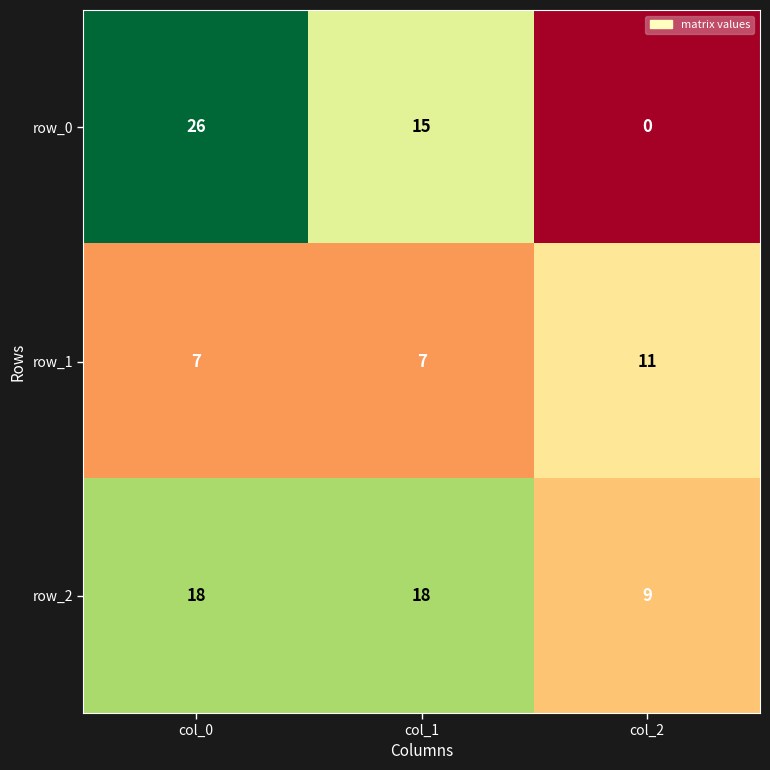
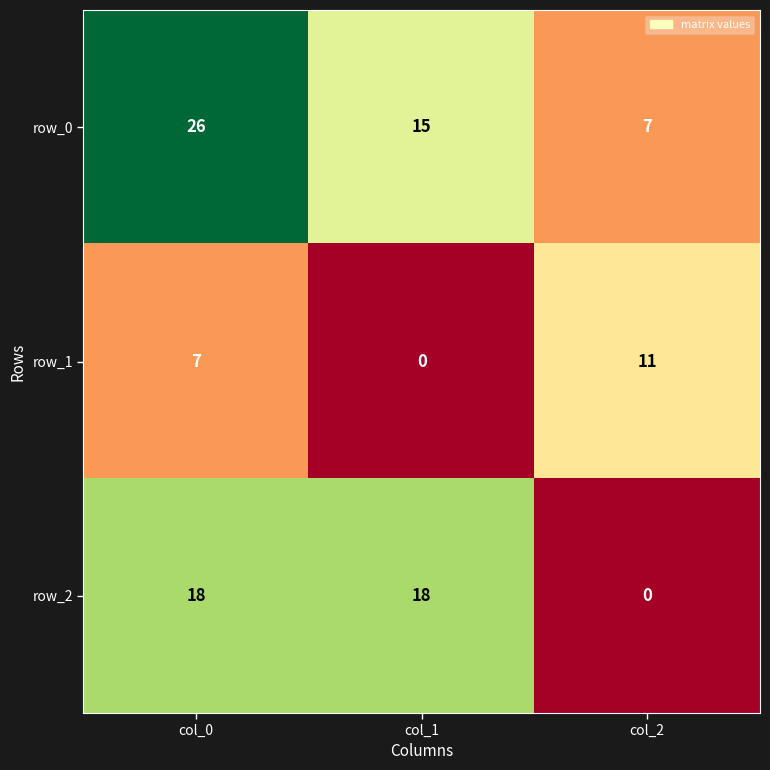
row_0, col_2: 0 -> 7
row_1, col_1: 7 -> 0
row_2, col_2: 9 -> 0
